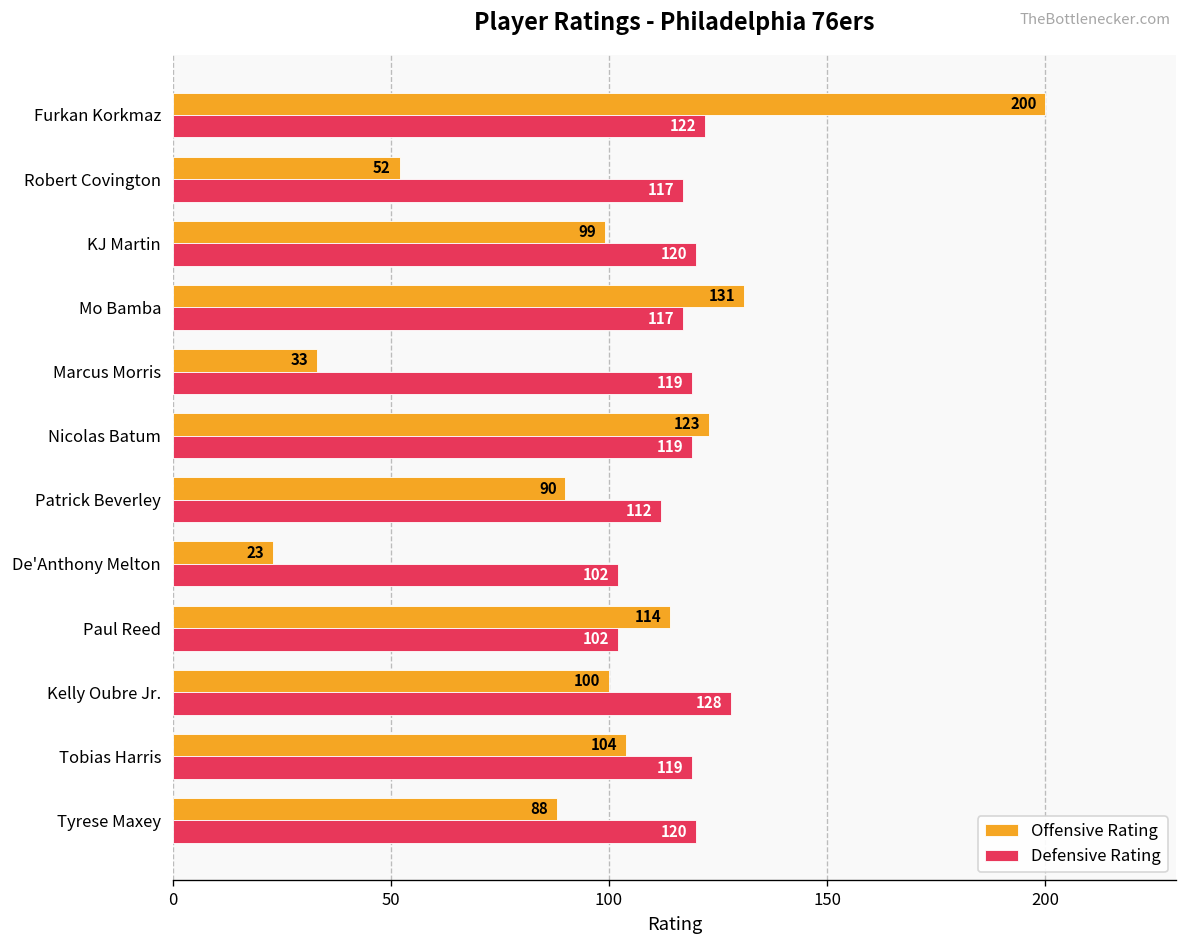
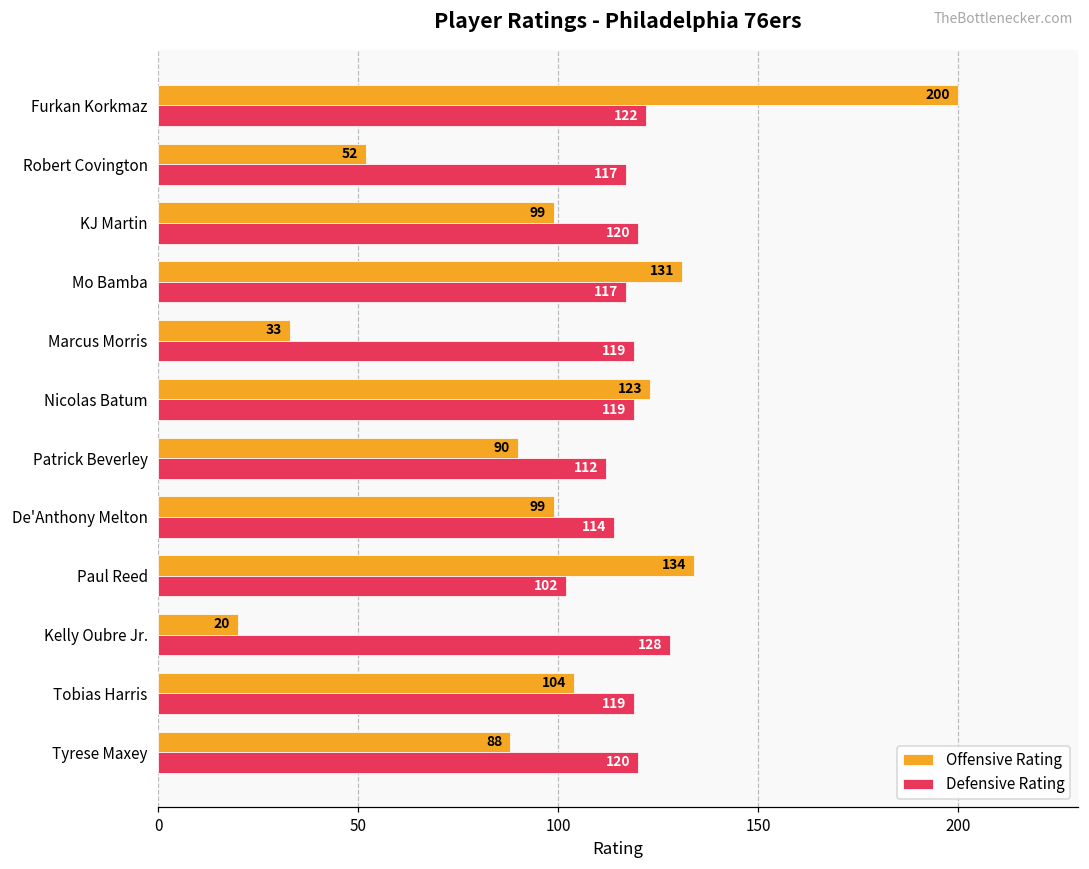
Offensive Rating, De'Anthony Melton: 23 -> 99
Defensive Rating, De'Anthony Melton: 102 -> 114
Offensive Rating, Paul Reed: 114 -> 134
Offensive Rating, Kelly Oubre Jr.: 100 -> 20
